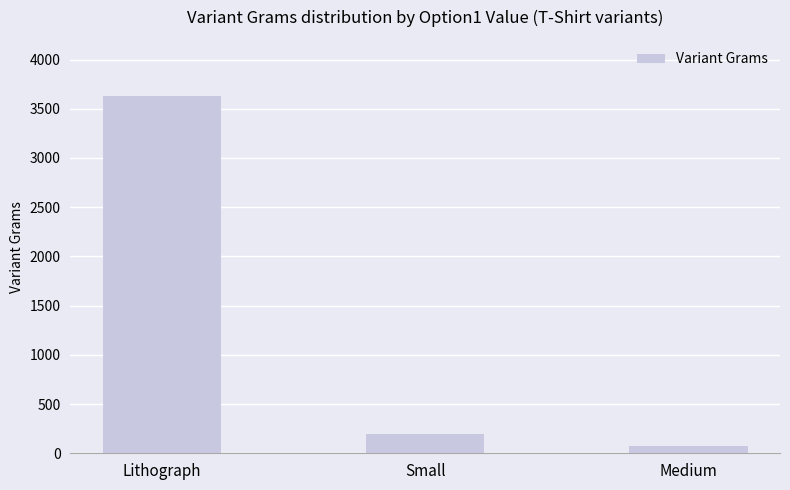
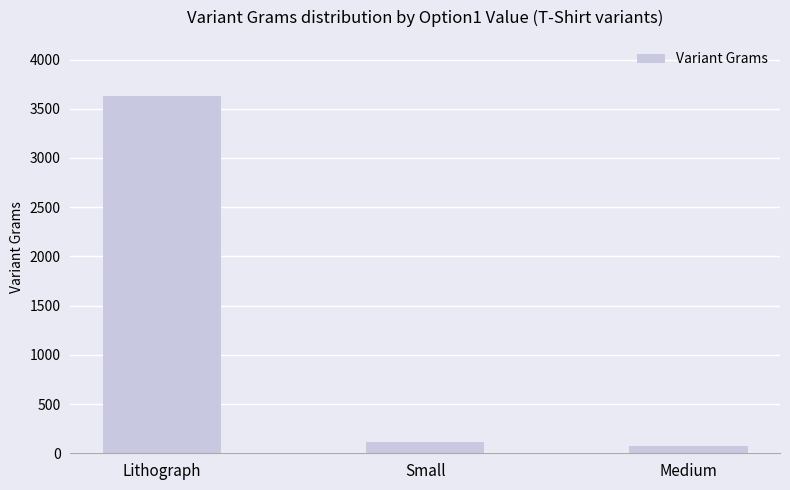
Small: 200 -> 100
